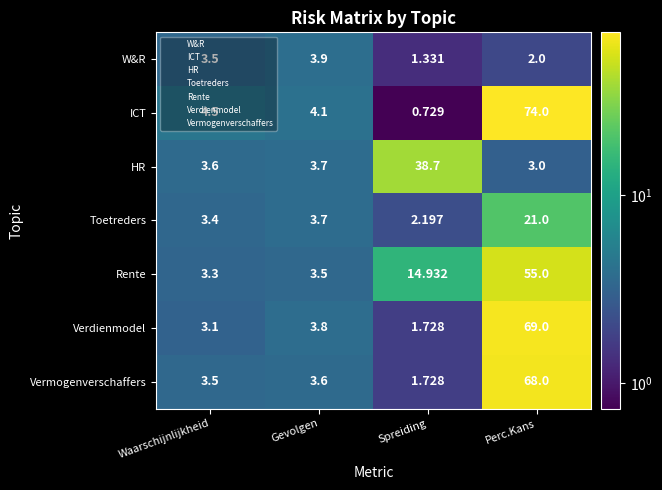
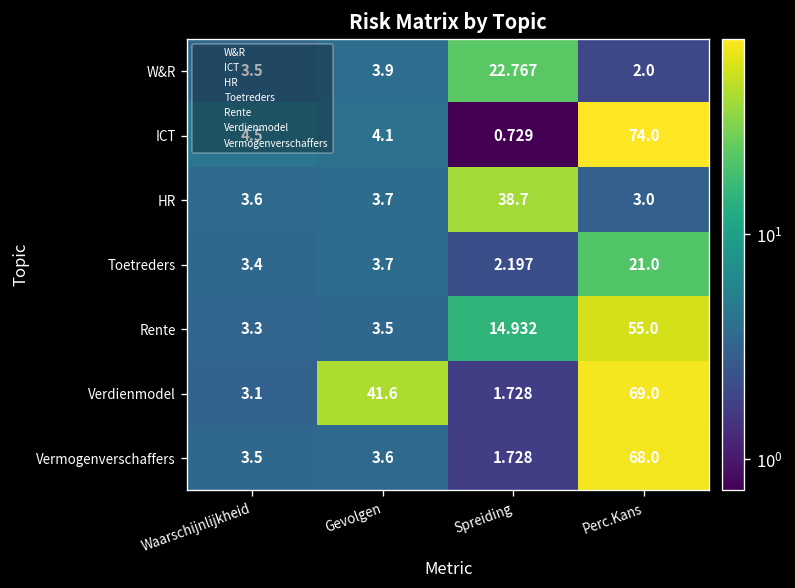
W&R, Spreiding: 1.331 -> 22.767
Verdienmodel, Gevolgen: 3.8 -> 41.6
